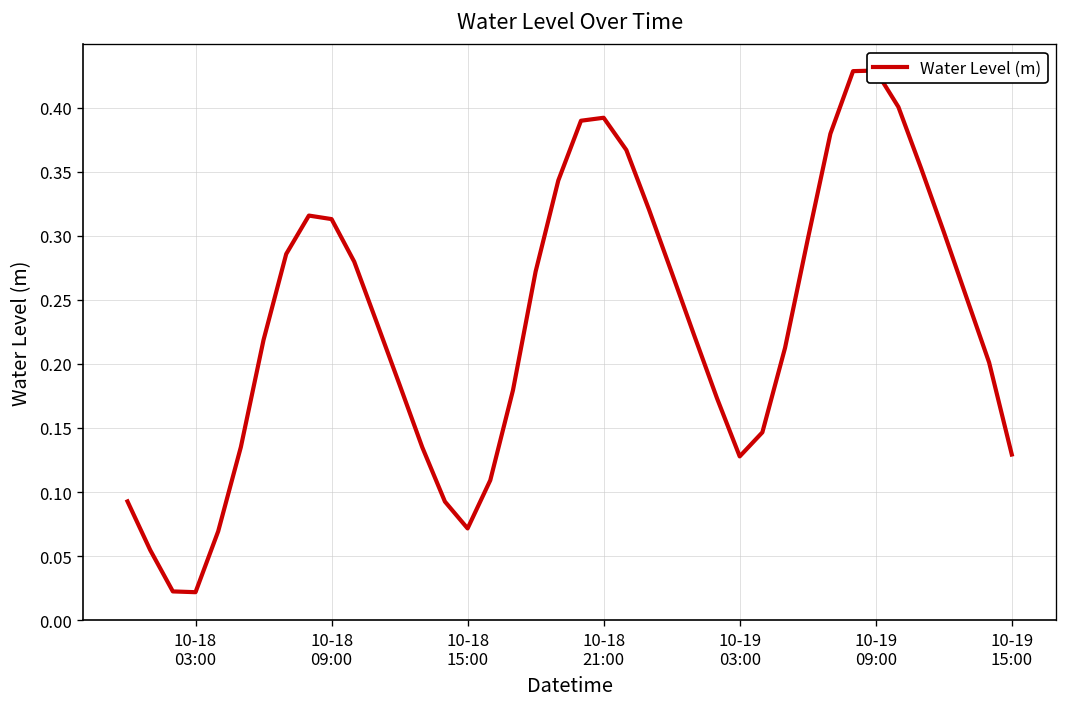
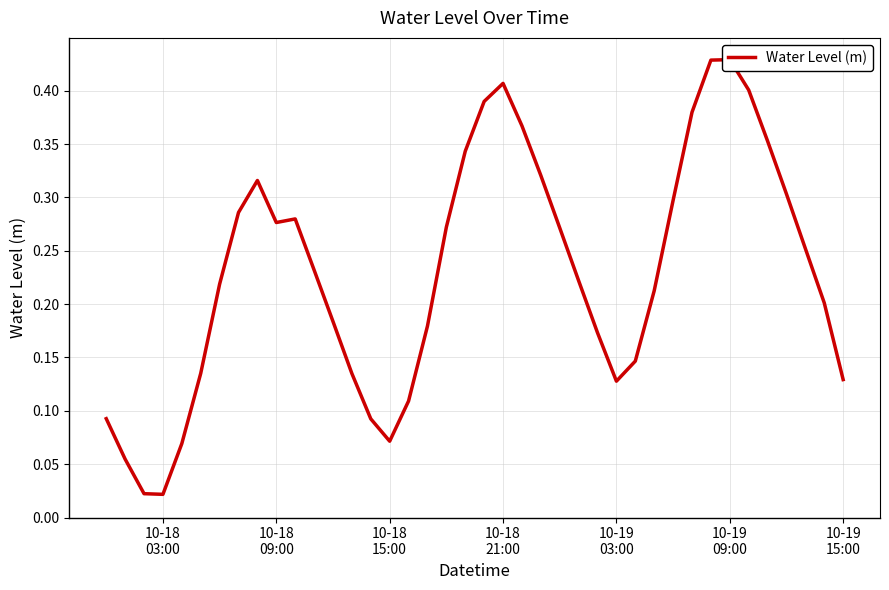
10-18 09:00: 0.313 -> 0.277
10-18 21:00: 0.392 -> 0.407
